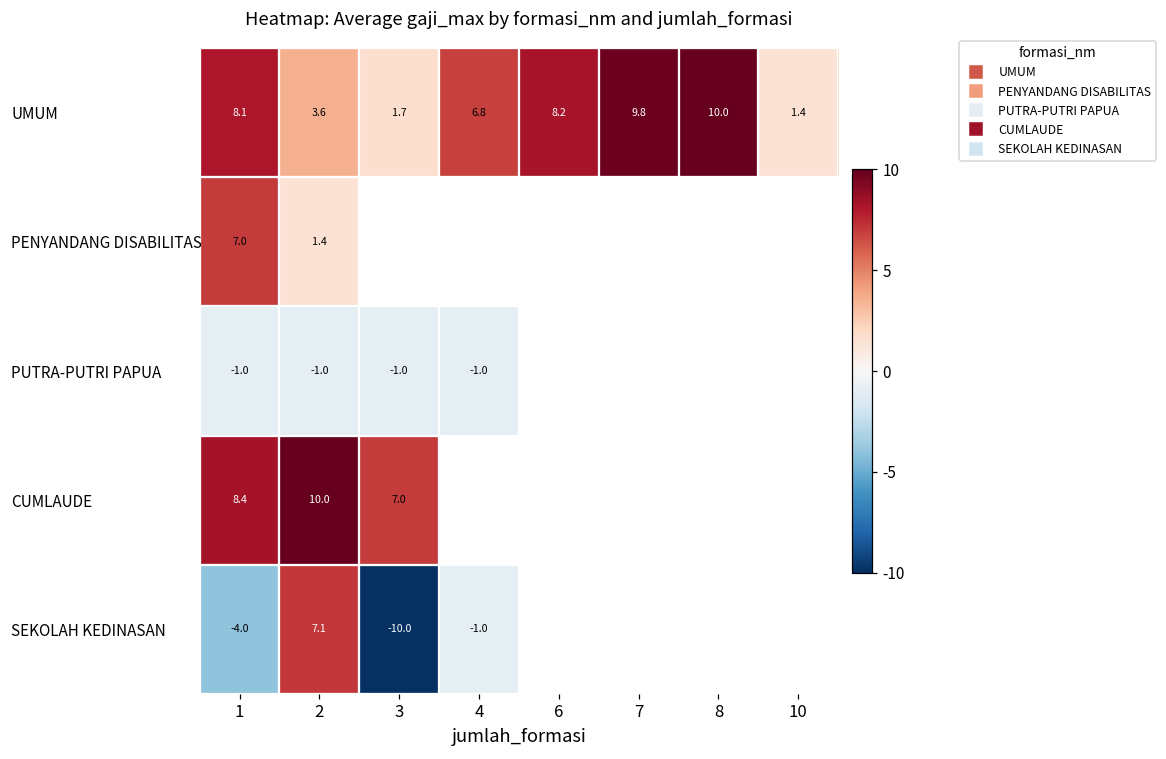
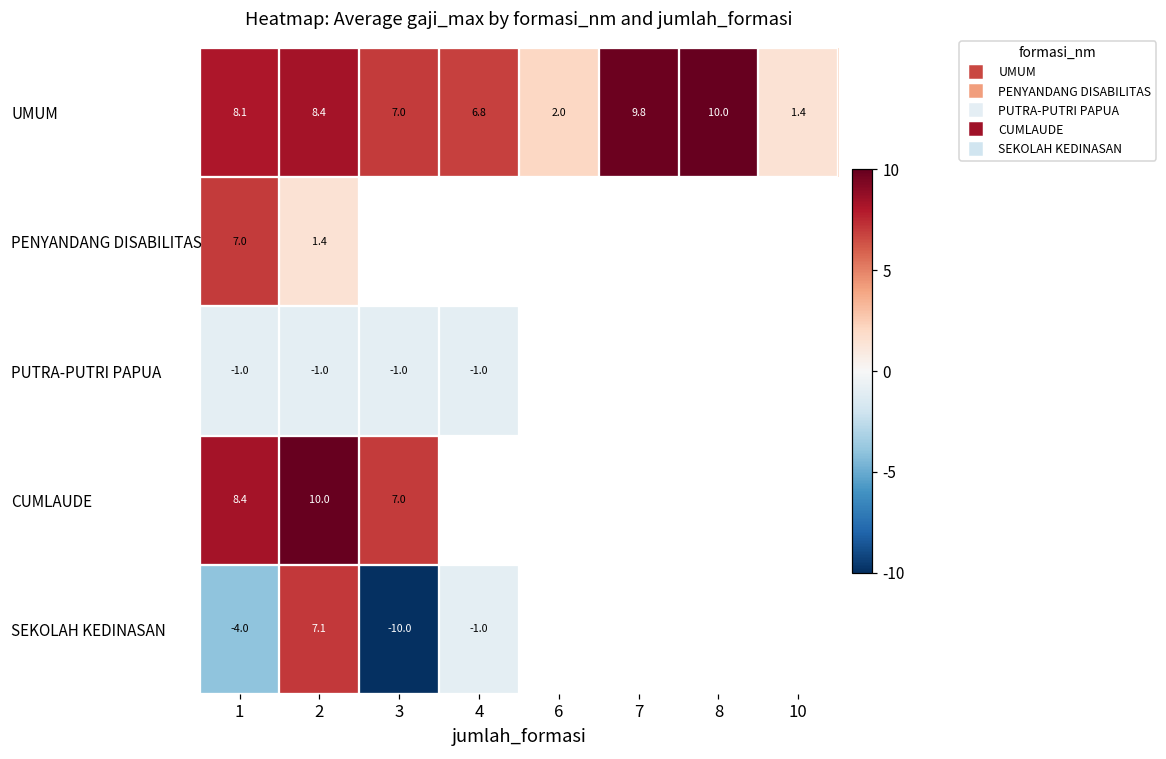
UMUM, 2: 3.6 -> 8.4
UMUM, 3: 1.7 -> 7.0
UMUM, 6: 8.2 -> 2.0
